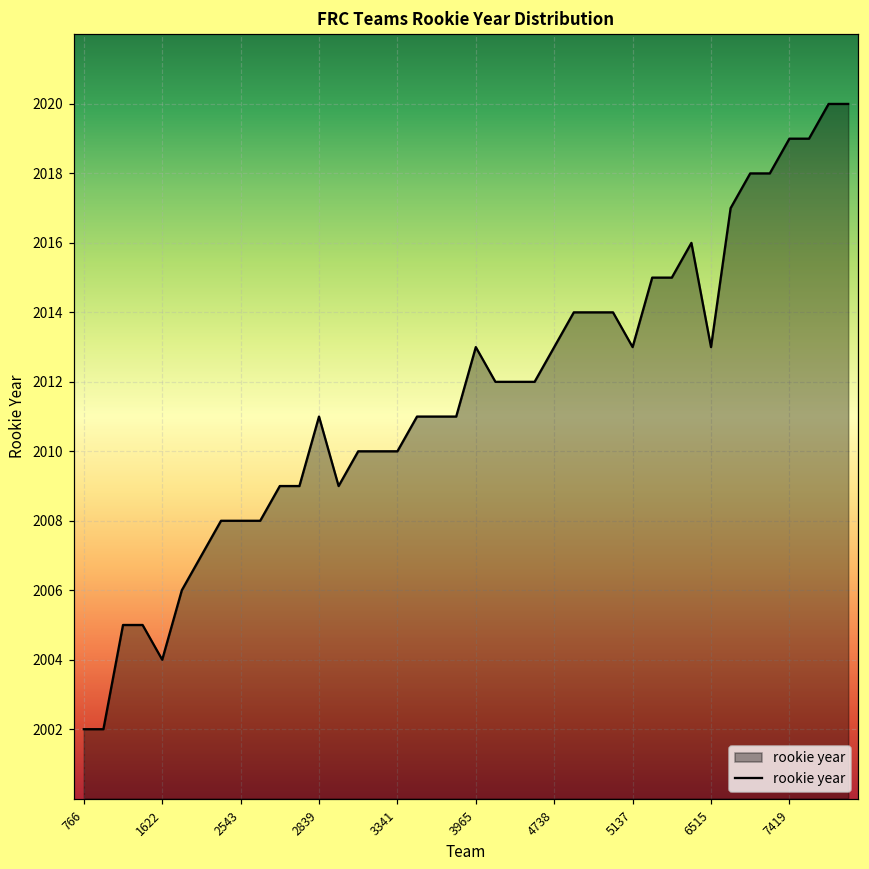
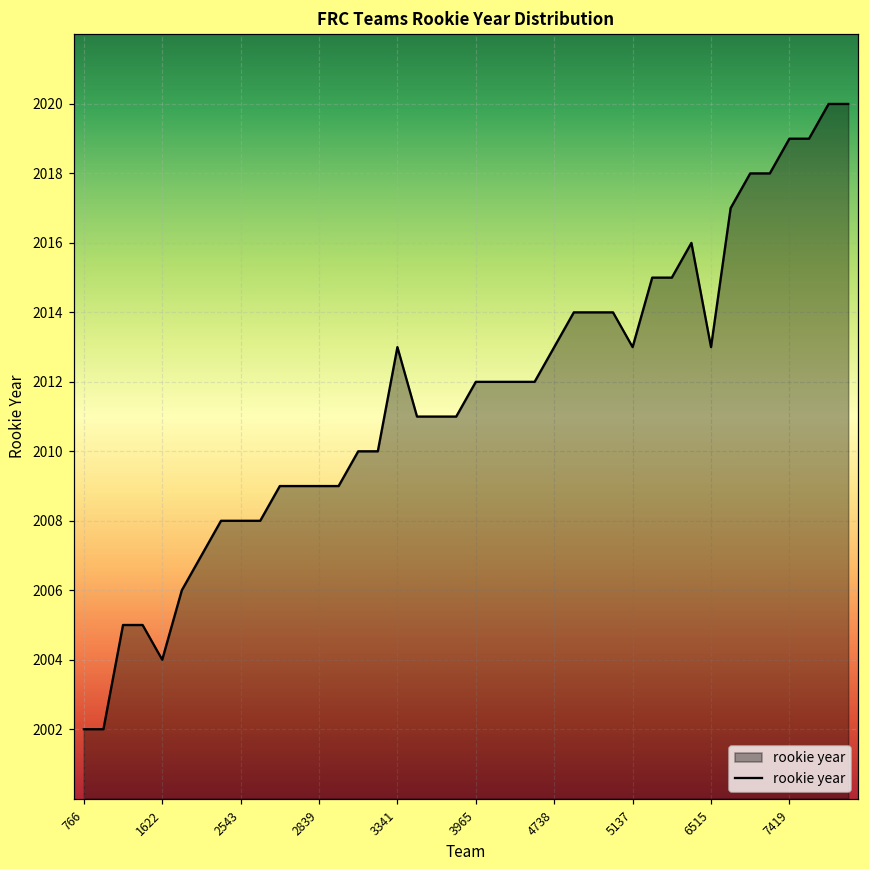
2839: 2011 -> 2009
3341: 2010 -> 2013
3965: 2013 -> 2012
